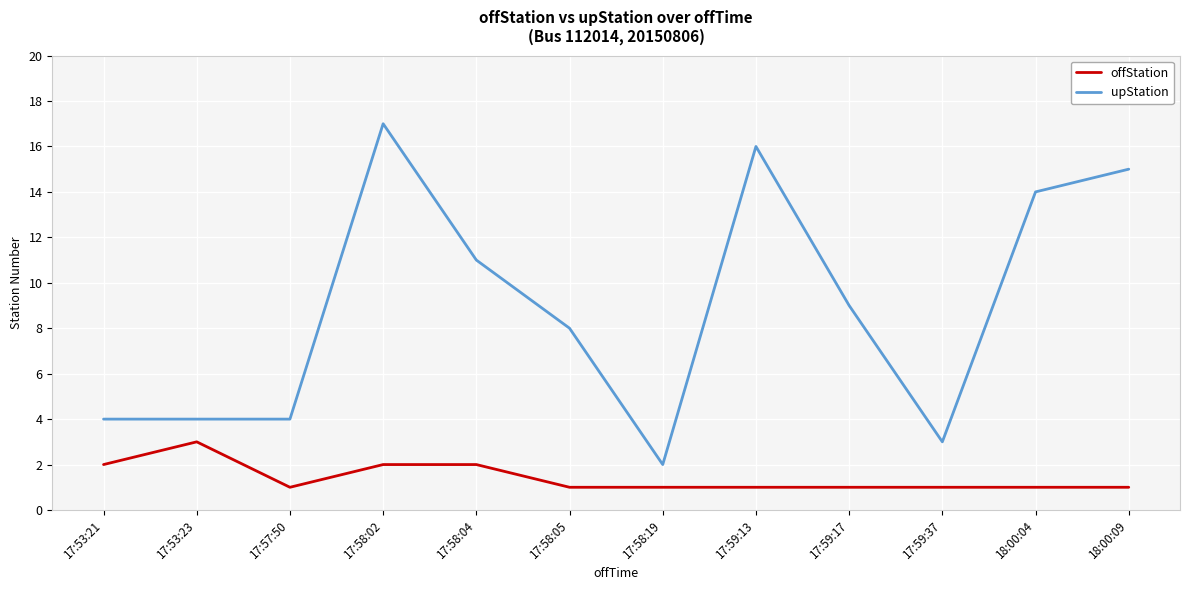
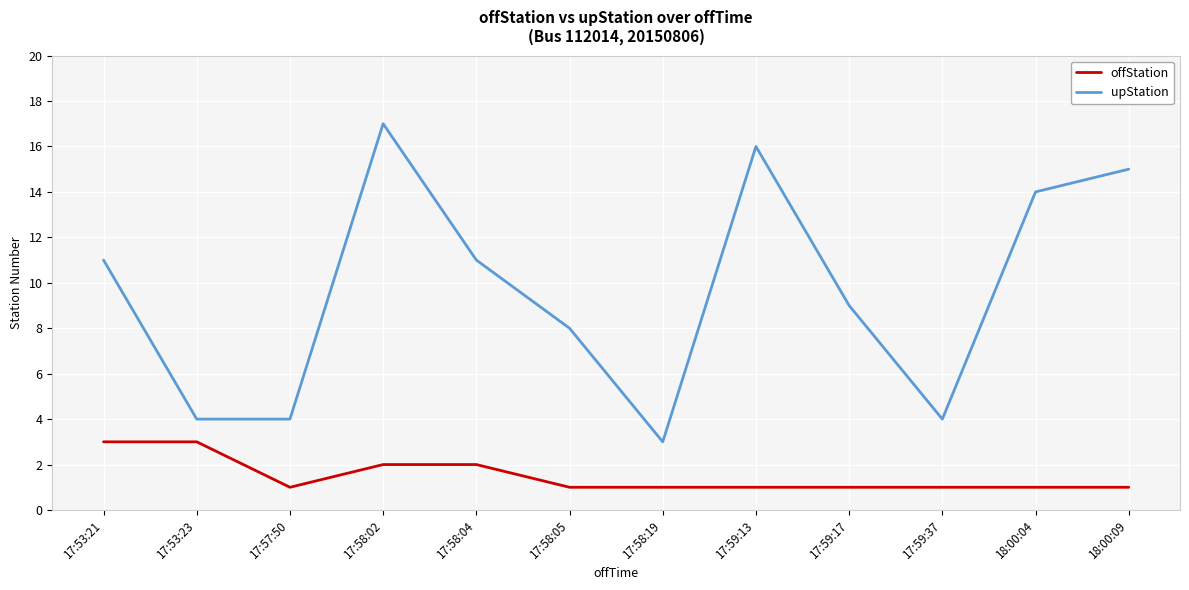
offStation, 17:53:21: 2 -> 3
upStation, 17:53:21: 4 -> 11
upStation, 17:58:19: 2 -> 3
upStation, 17:59:37: 3 -> 4
